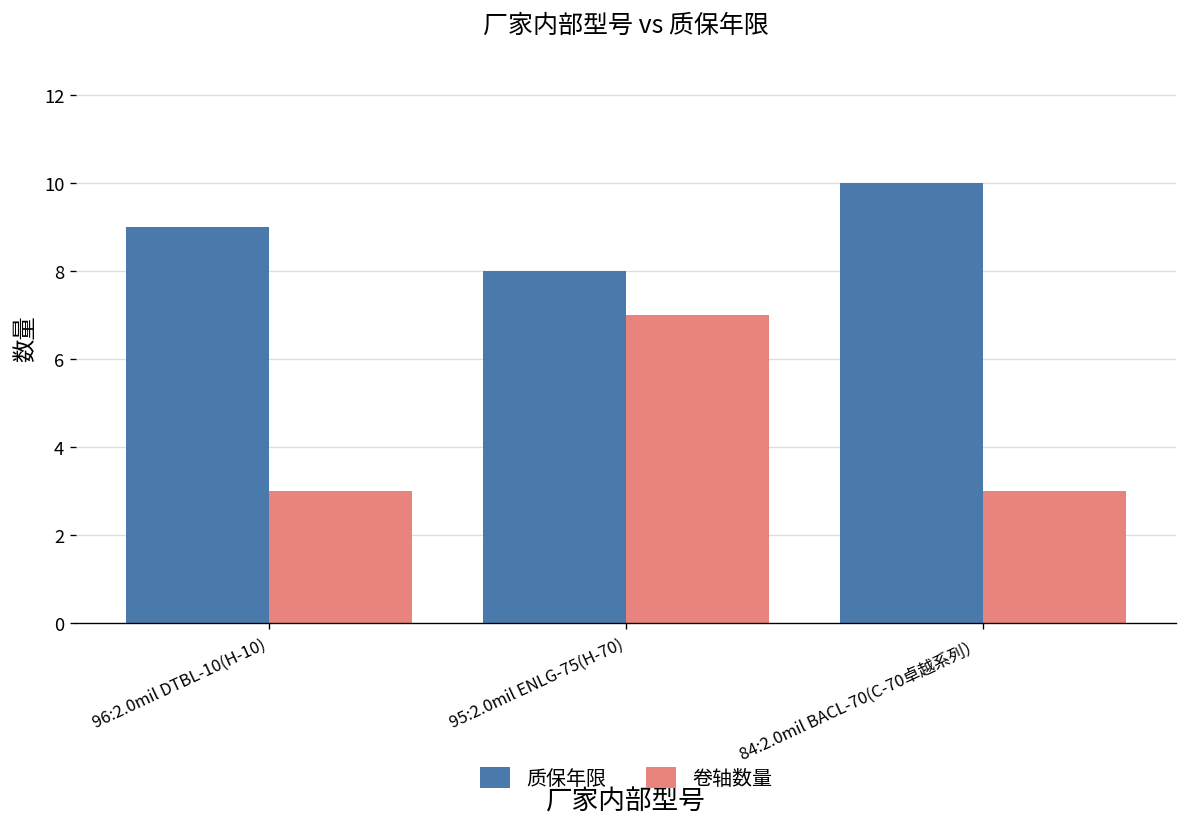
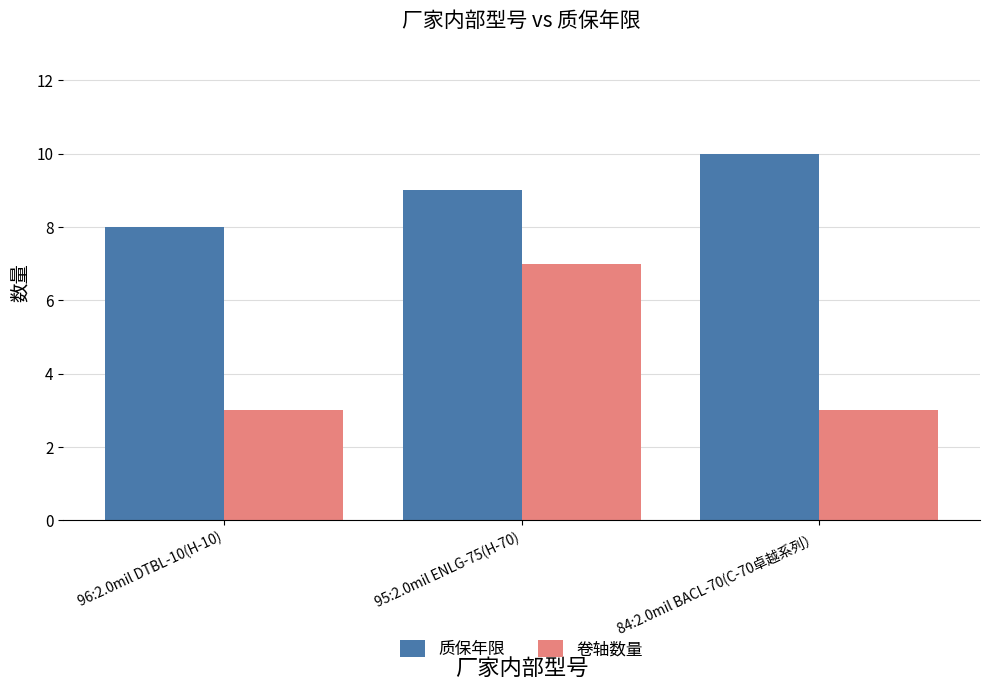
质保年限, 96:2.0mil DTBL-10(H-10): 9 -> 8
质保年限, 95:2.0mil ENLG-75(H-70): 8 -> 9
